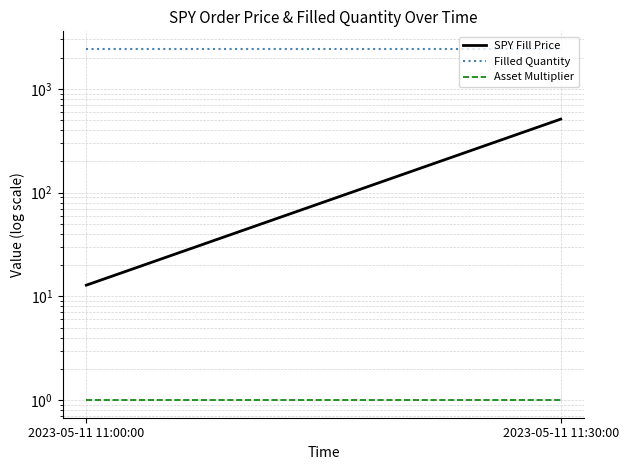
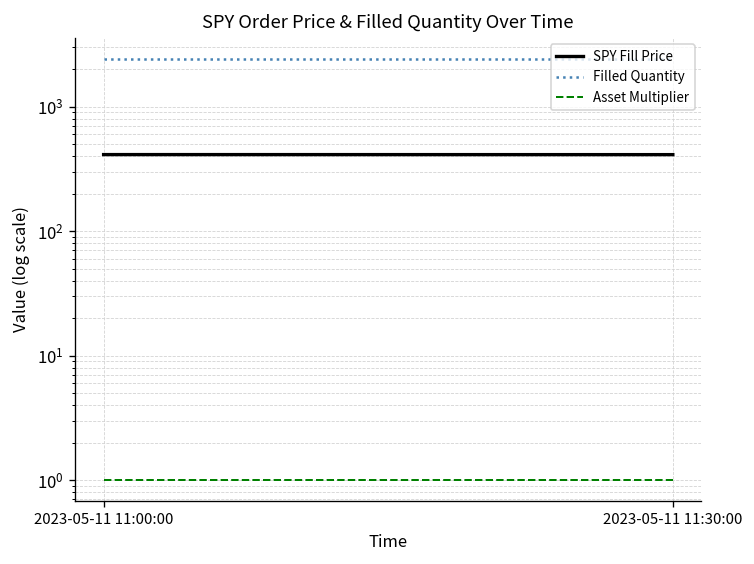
SPY Fill Price, 2023-05-11 11:00:00: 13 -> 410
SPY Fill Price, 2023-05-11 11:30:00: 500 -> 410
